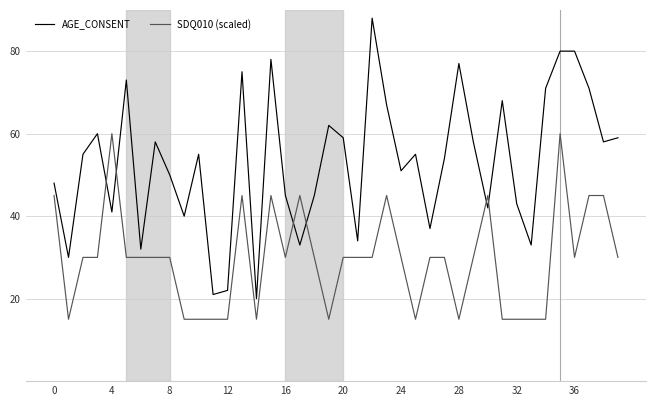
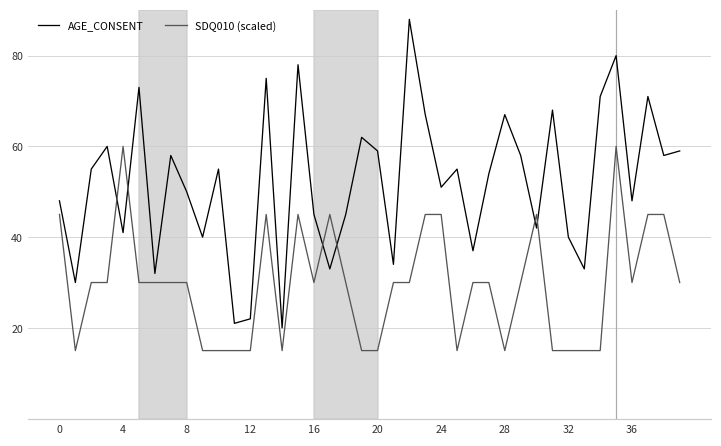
SDQ010 (scaled), 20: 30 -> 15
SDQ010 (scaled), 24: 30 -> 45
AGE_CONSENT, 28: 77 -> 67
AGE_CONSENT, 32: 43 -> 40
AGE_CONSENT, 36: 80 -> 48
